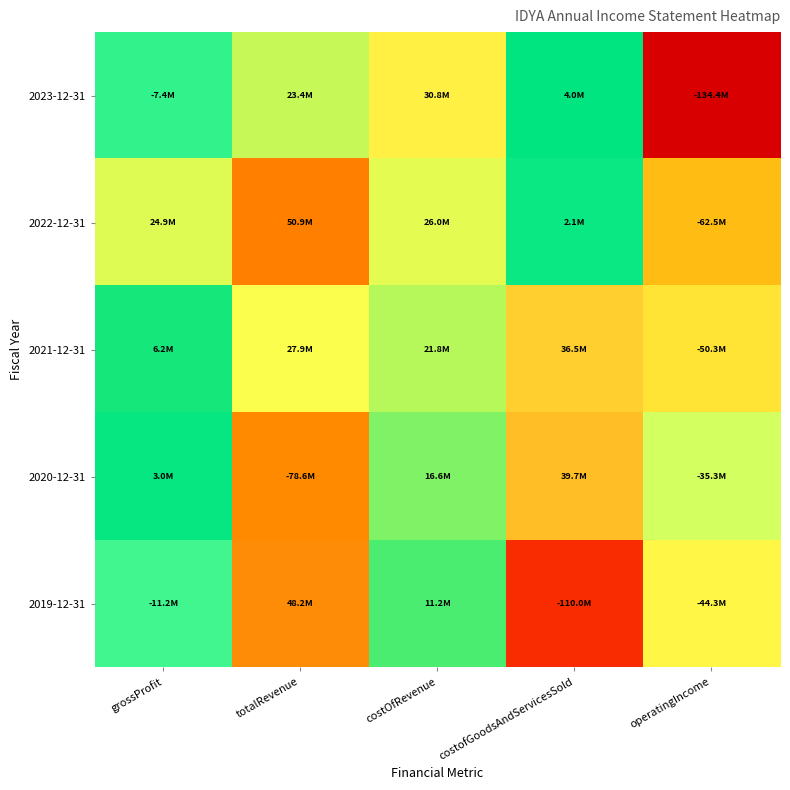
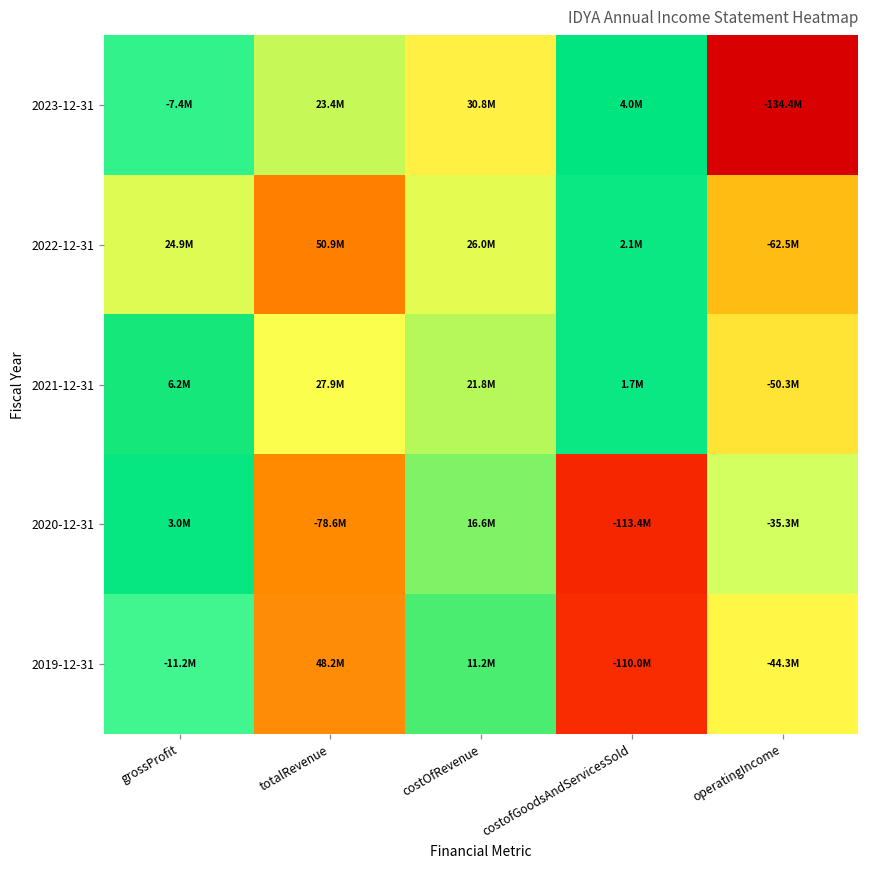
2021-12-31, costofGoodsAndServicesSold: 36.5M -> 1.7M
2020-12-31, costofGoodsAndServicesSold: 39.7M -> -113.4M
